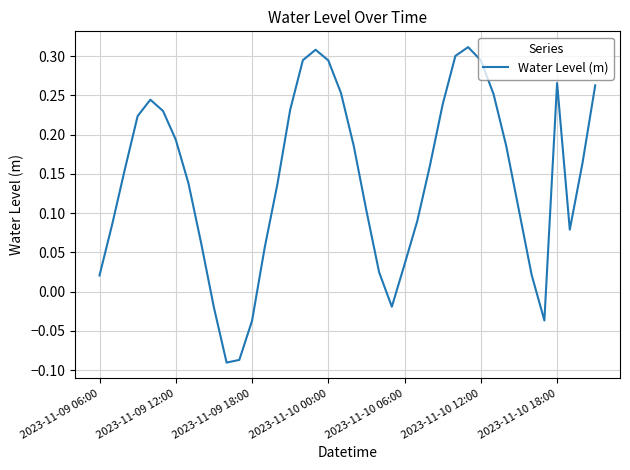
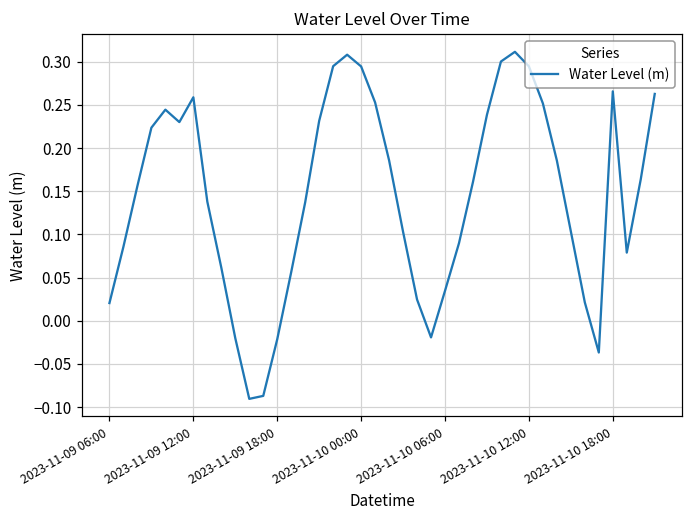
2023-11-09 12:00: 0.19 -> 0.26
2023-11-09 18:00: -0.04 -> -0.02
